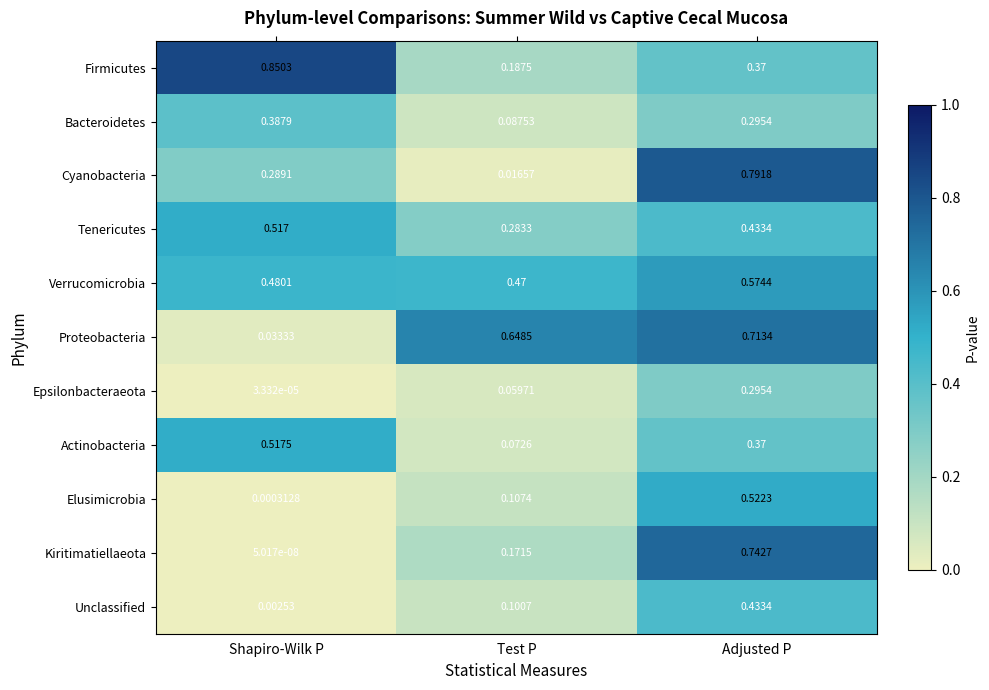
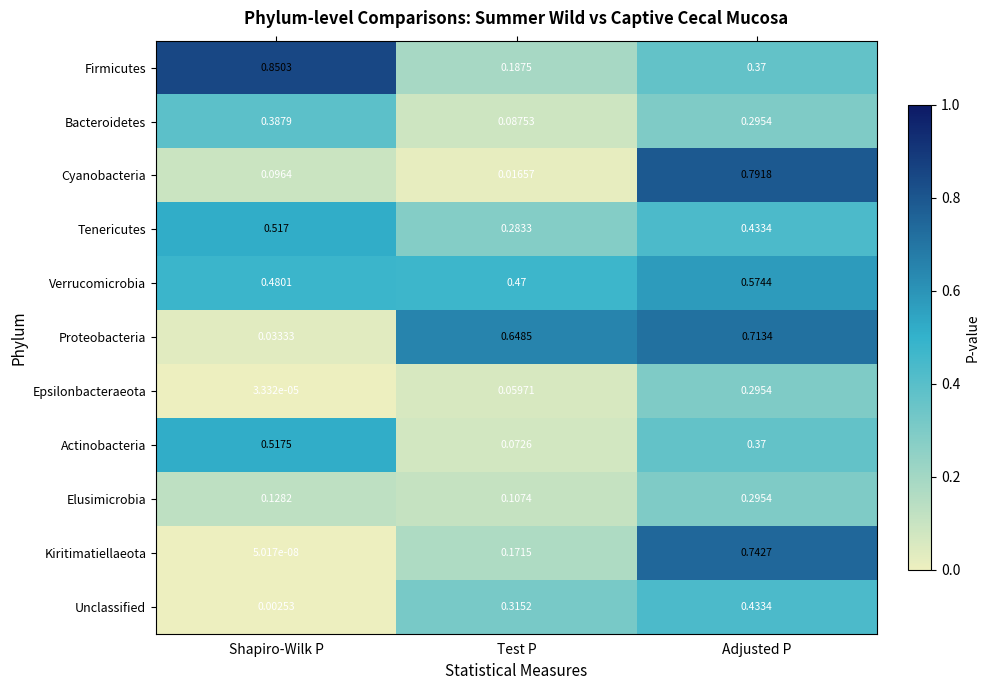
Cyanobacteria, Shapiro-Wilk P: 0.2891 -> 0.0964
Elusimicrobia, Shapiro-Wilk P: 0.0003128 -> 0.1282
Elusimicrobia, Adjusted P: 0.5223 -> 0.2954
Unclassified, Test P: 0.1007 -> 0.3152
